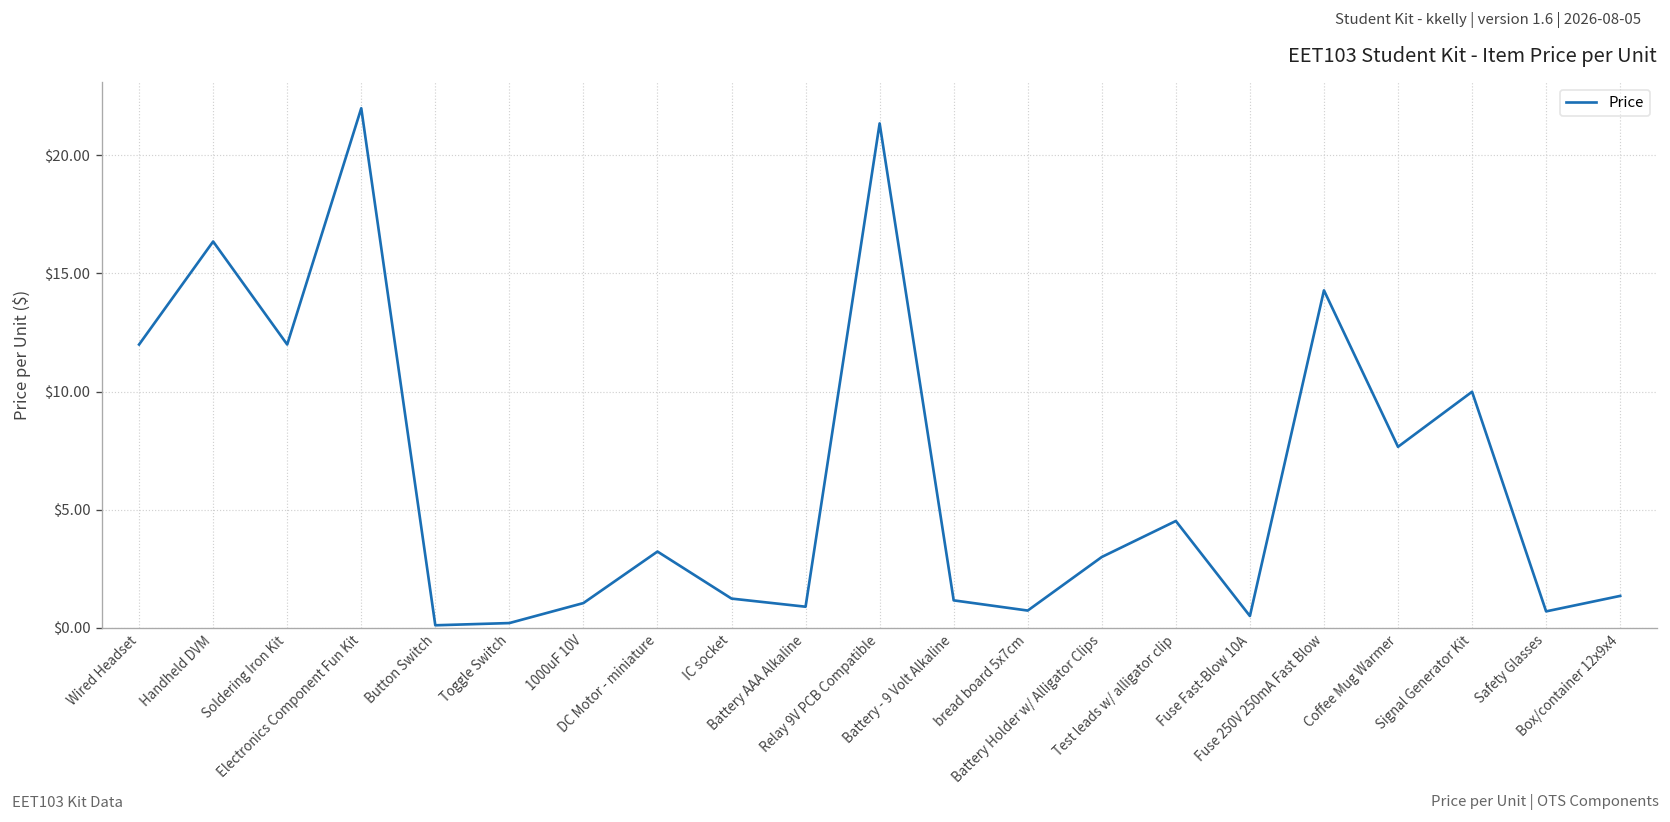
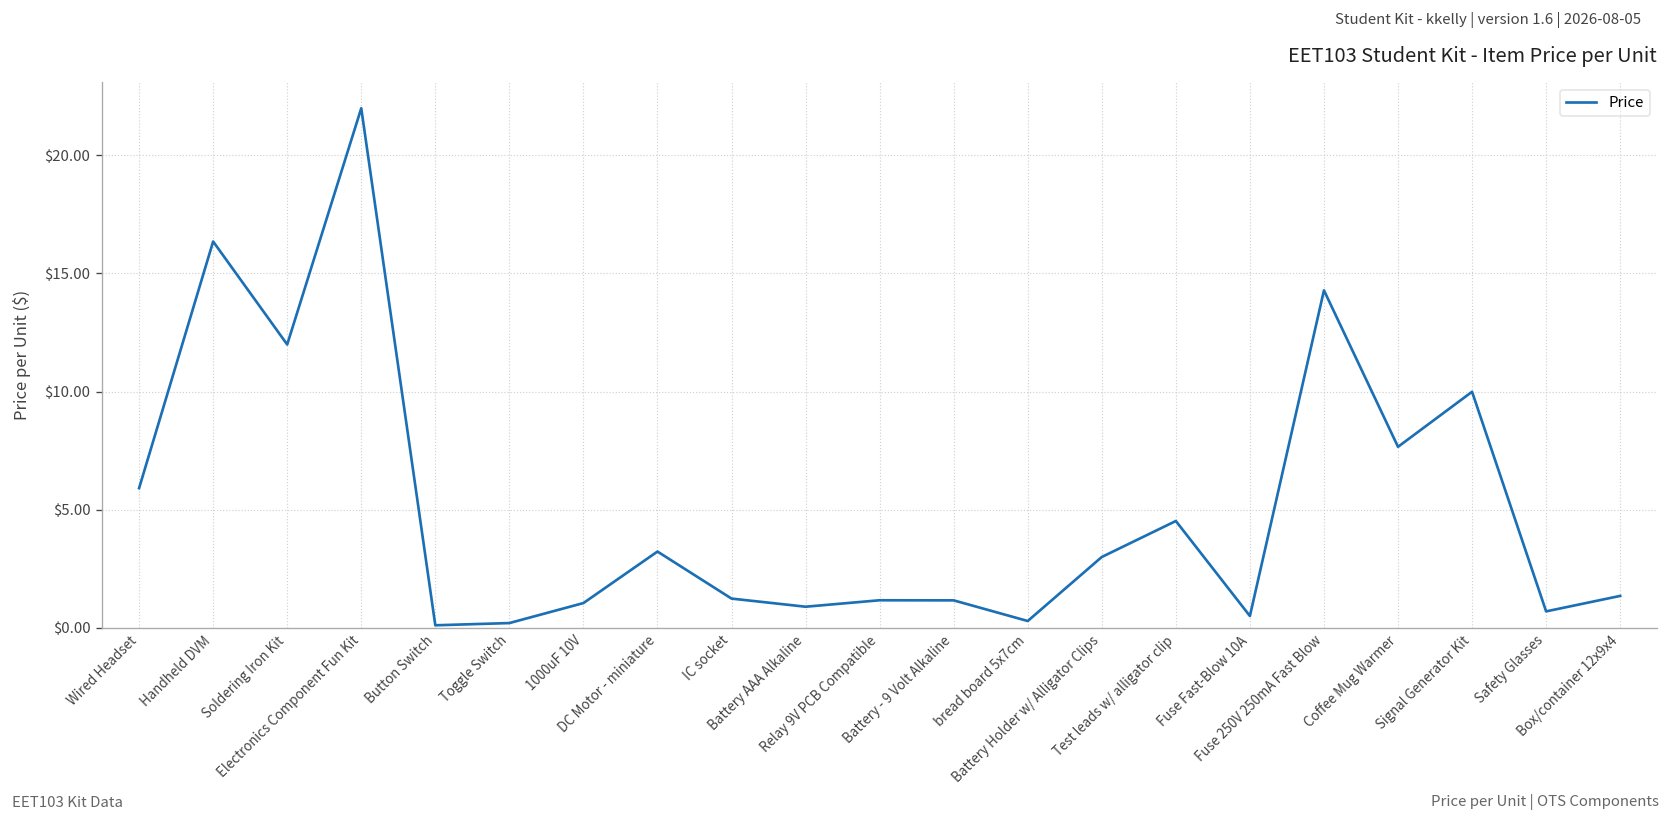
Wired Headset: $12.0 -> $5.9
Relay 9V PCB Compatible: $21.3 -> $1.2
bread board 5x7cm: $0.7 -> $0.3
